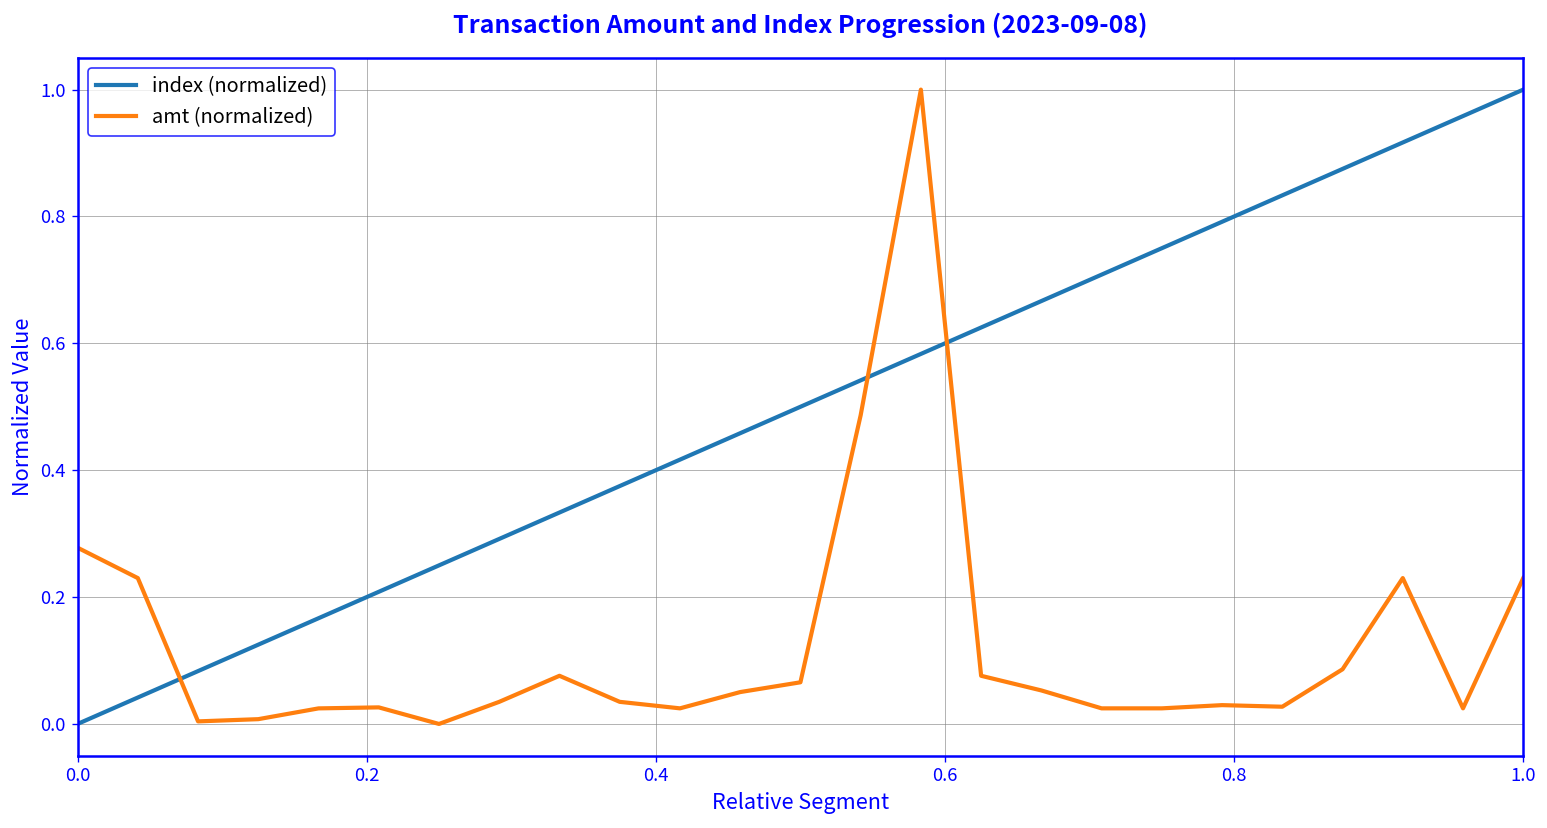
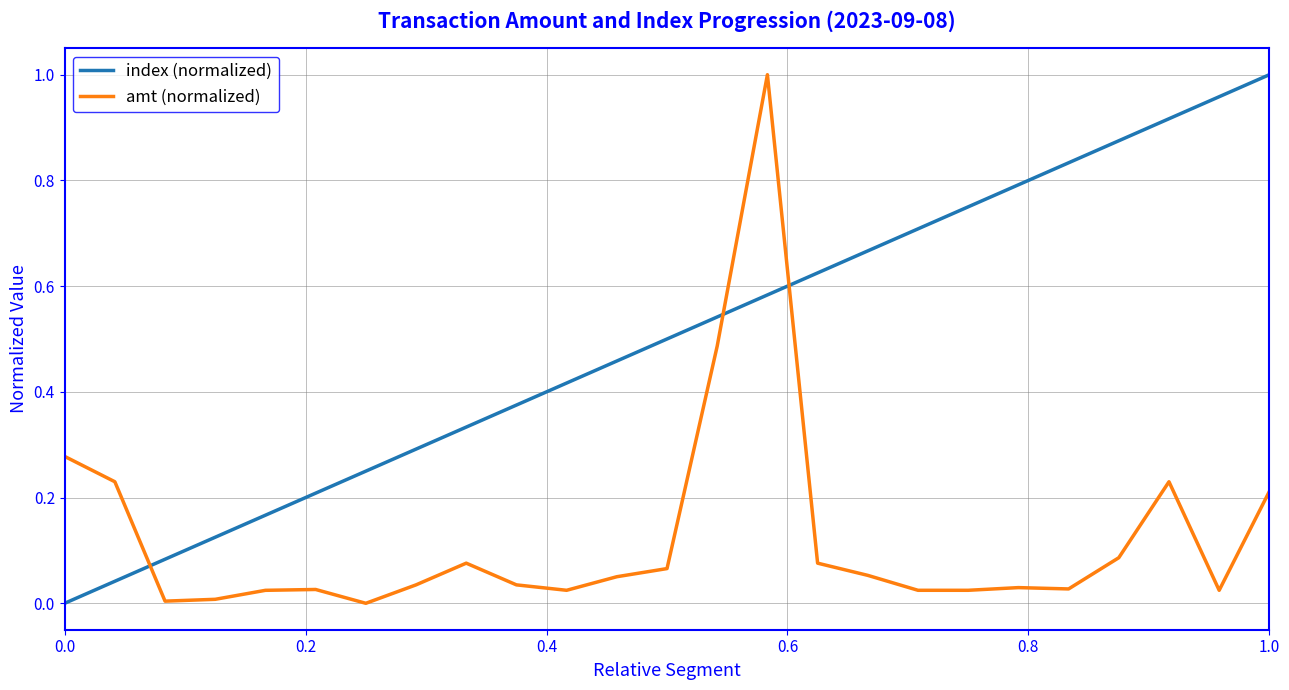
amt (normalized), 1.0: 0.23 -> 0.21
